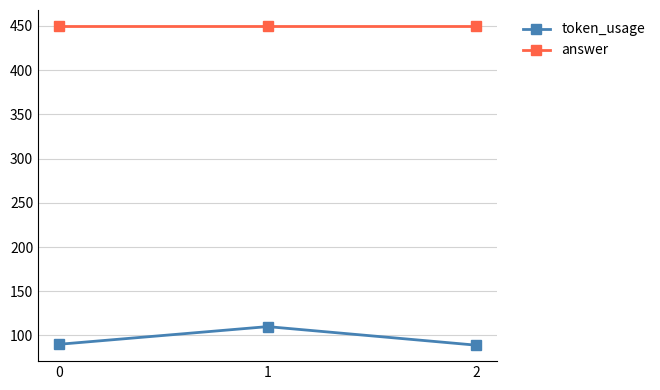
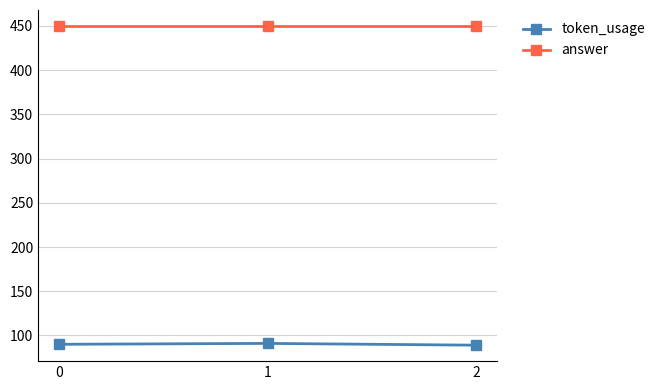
token_usage, 1: 110 -> 90
